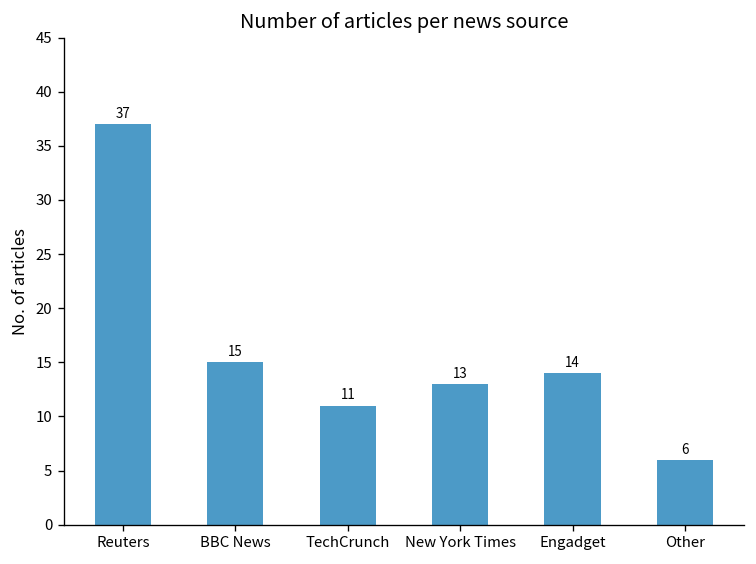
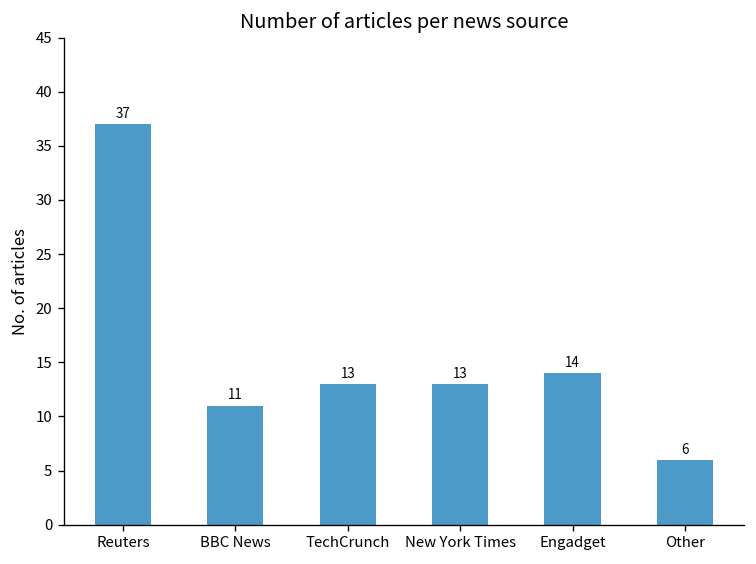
BBC News: 15 -> 11
TechCrunch: 11 -> 13
